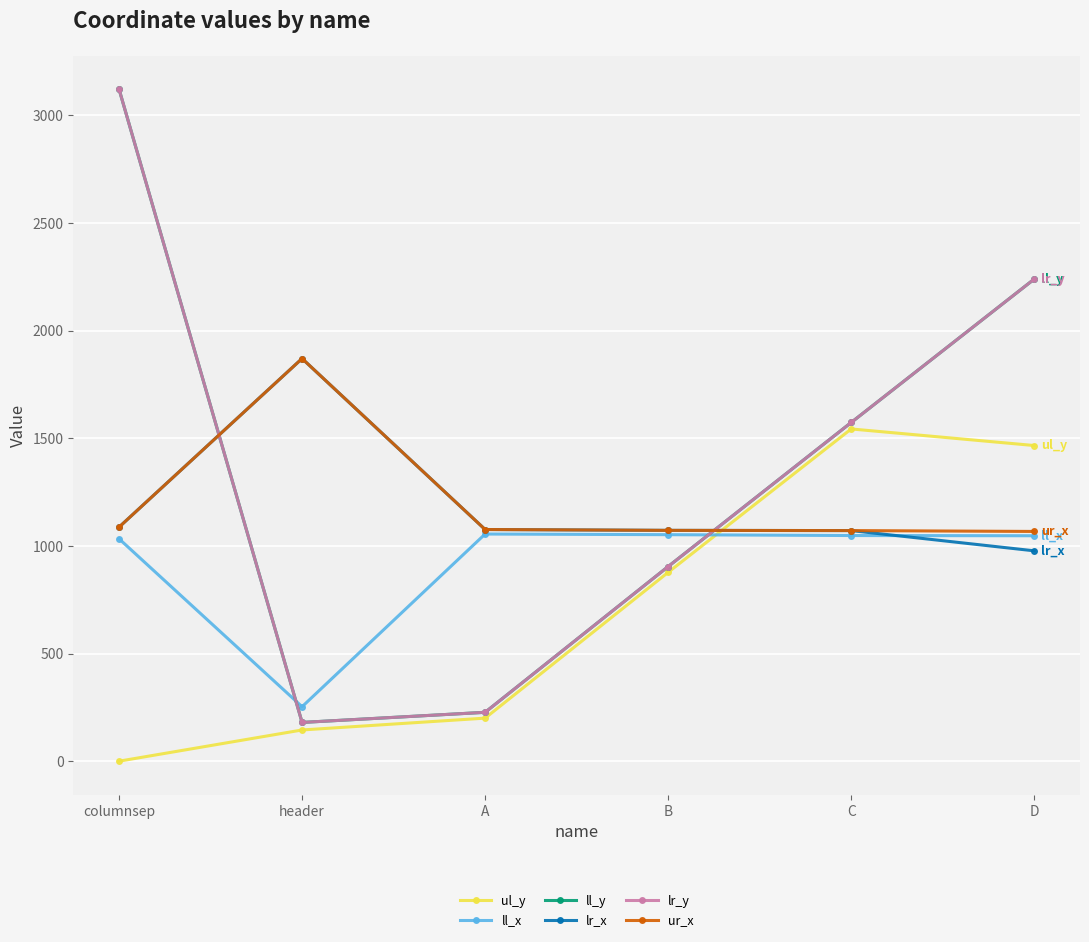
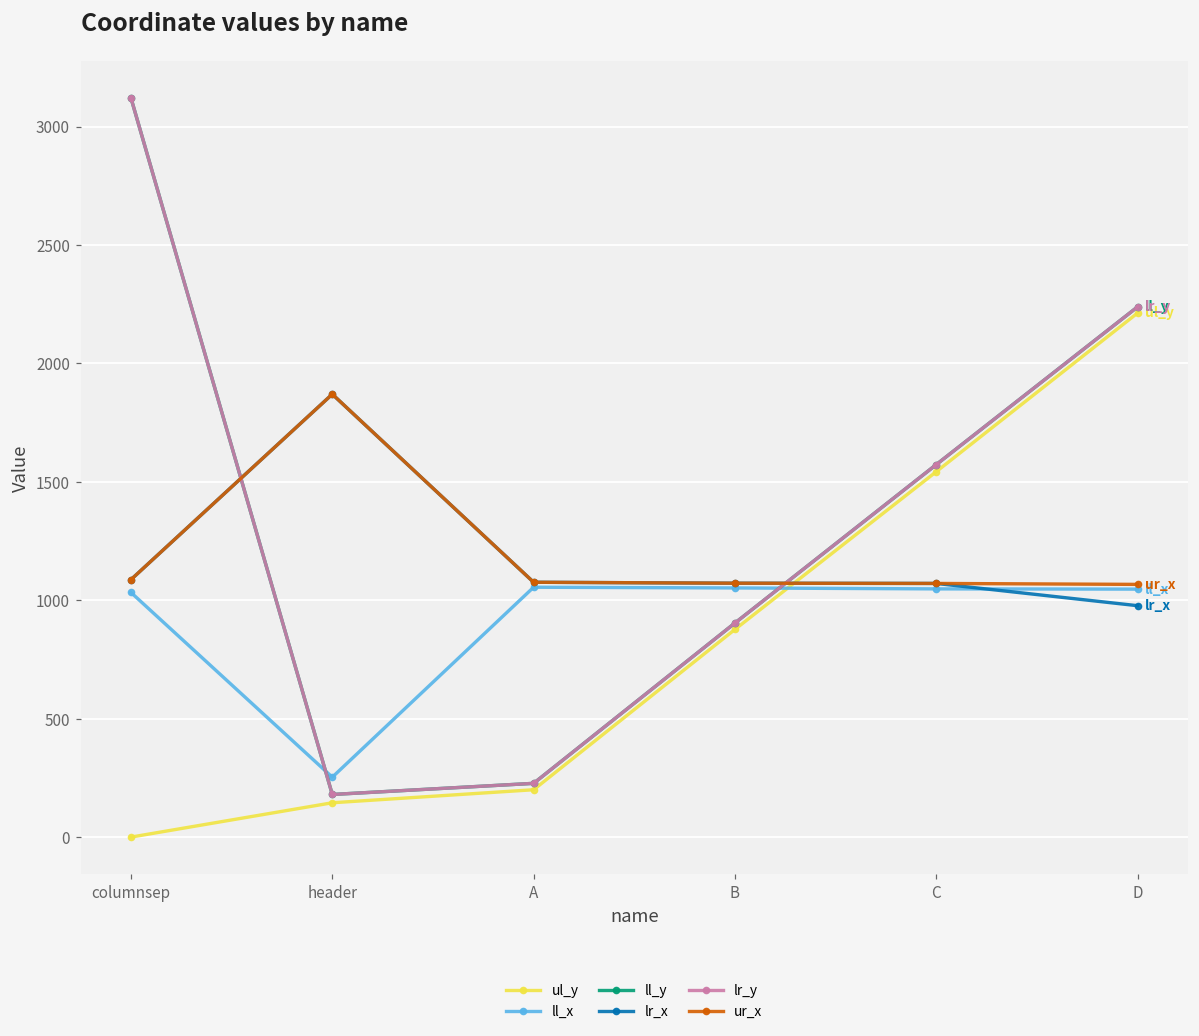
ul_y, D: 1470 -> 2210
